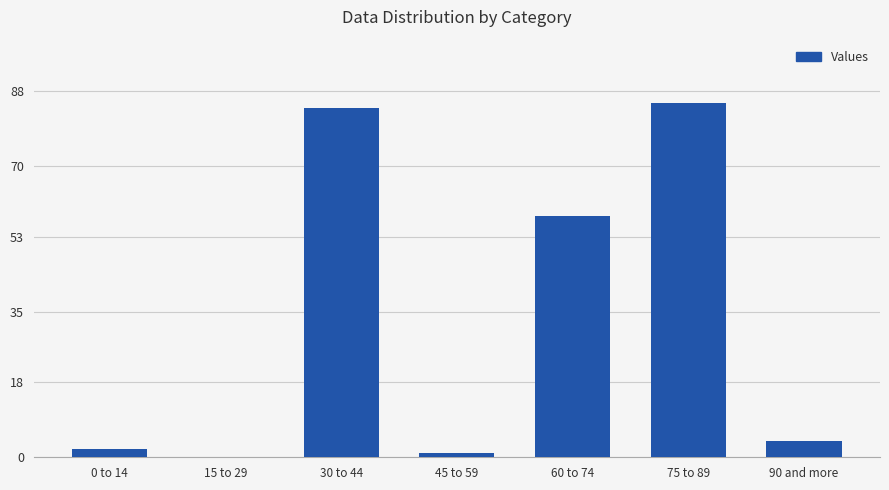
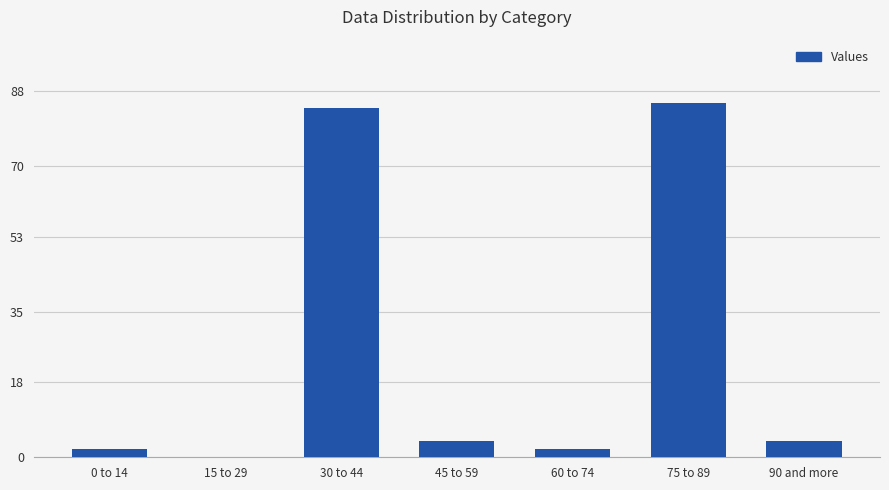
45 to 59: 1 -> 4
60 to 74: 58 -> 2
